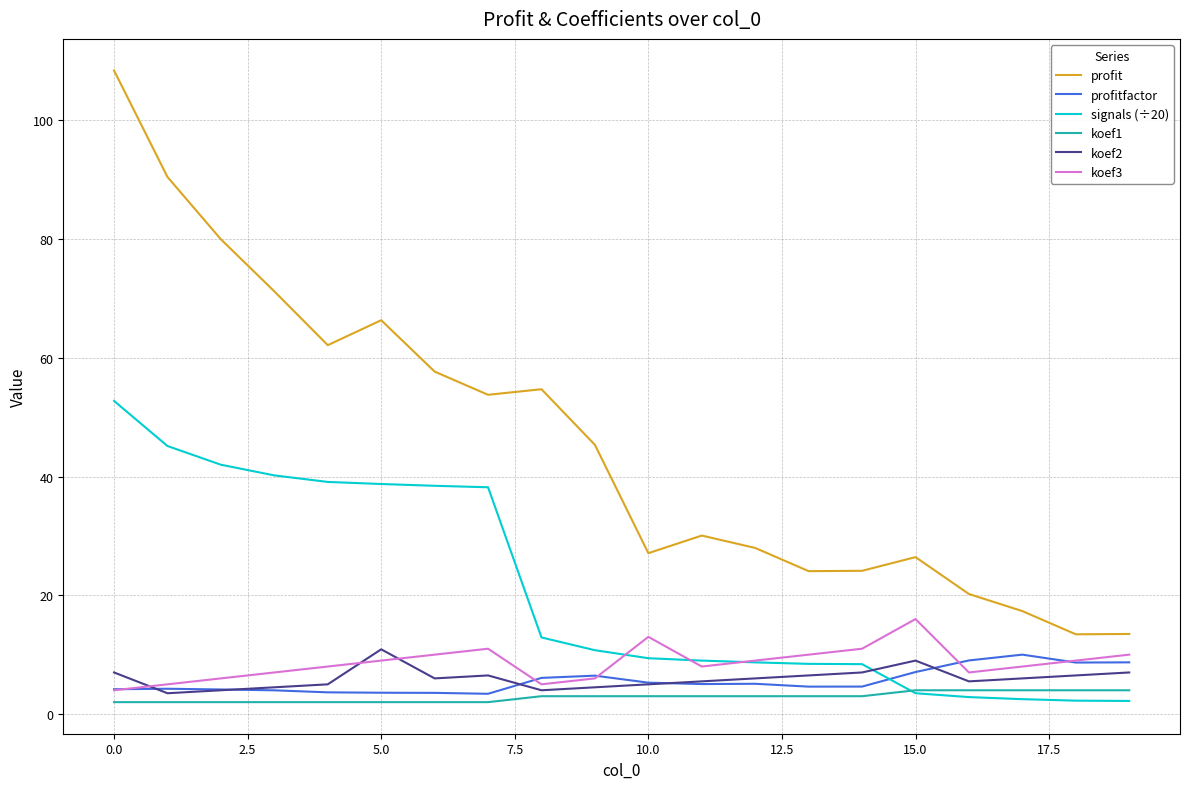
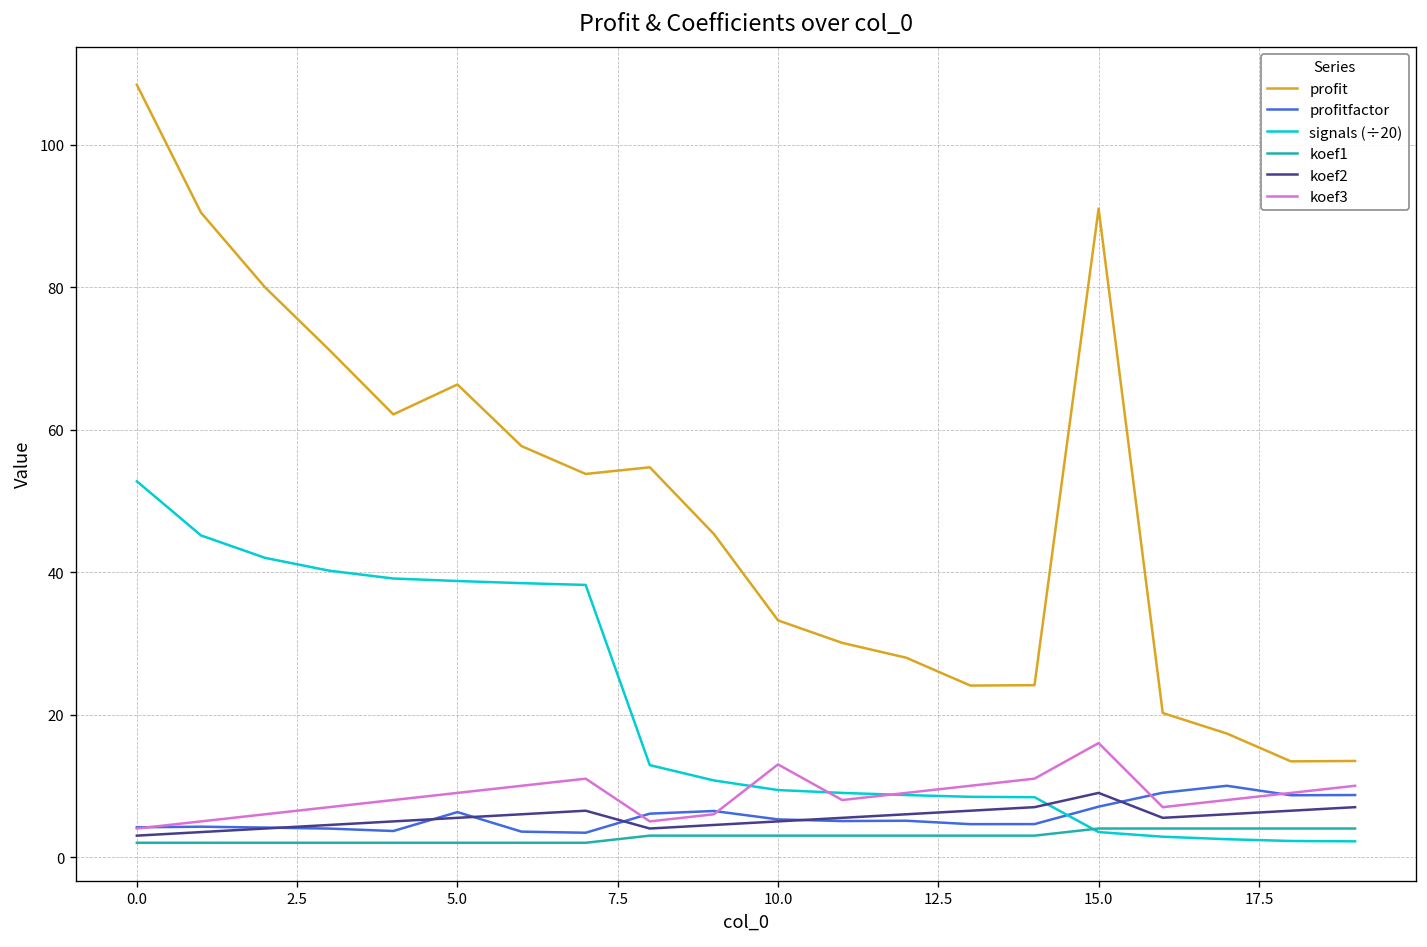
koef2, 0.0: 7 -> 3
profitfactor, 5.0: 4 -> 6
koef2, 5.0: 11 -> 6
profit, 10.0: 27 -> 33
profit, 15.0: 26 -> 91
